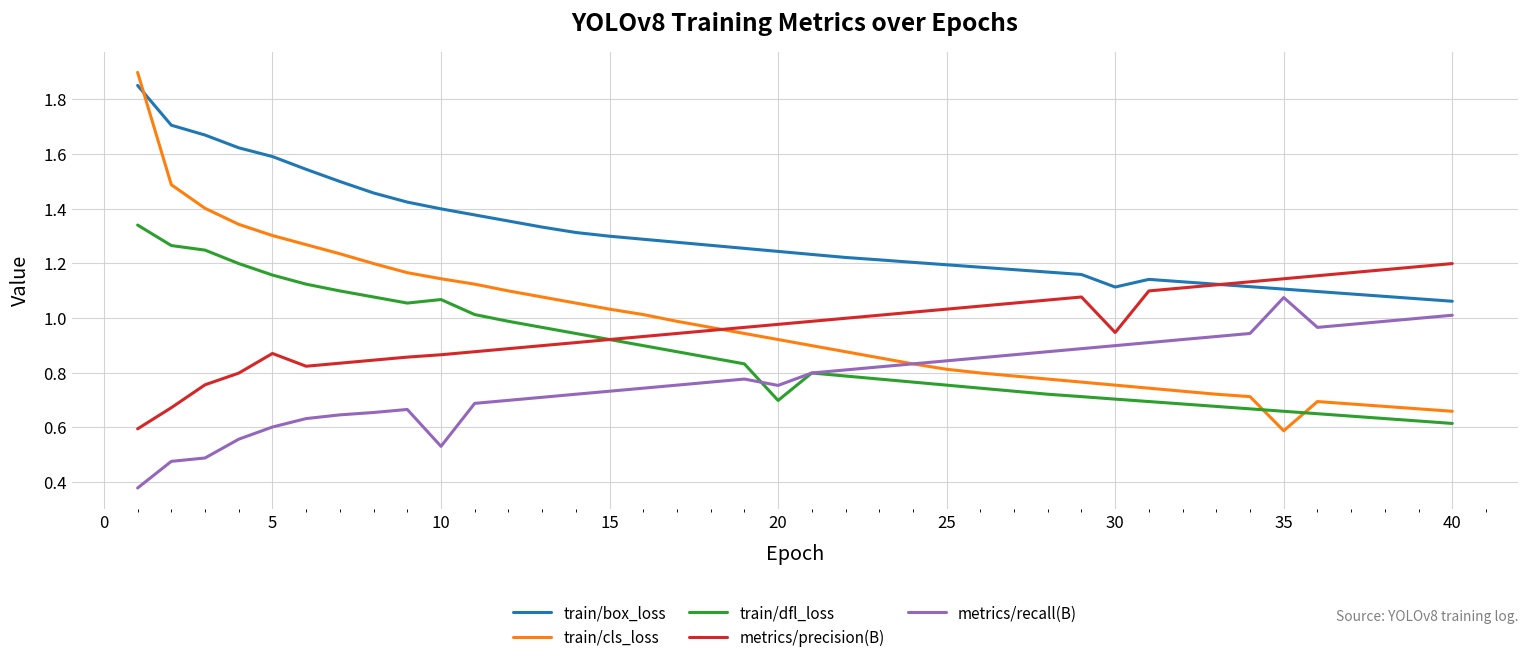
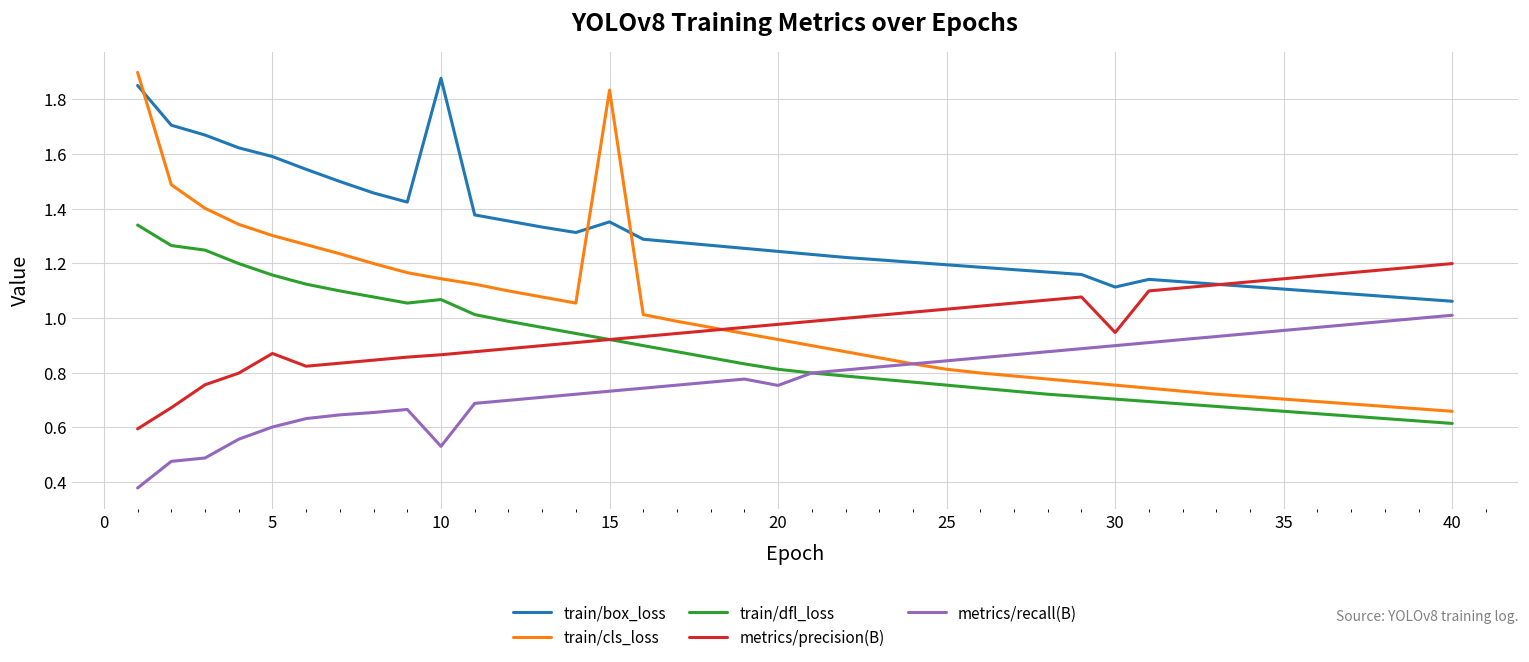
train/box_loss, 10: 1.40 -> 1.88
train/box_loss, 15: 1.30 -> 1.35
train/cls_loss, 15: 1.03 -> 1.83
train/dfl_loss, 20: 0.70 -> 0.81
train/cls_loss, 35: 0.59 -> 0.70
metrics/recall(B), 35: 1.07 -> 0.95
